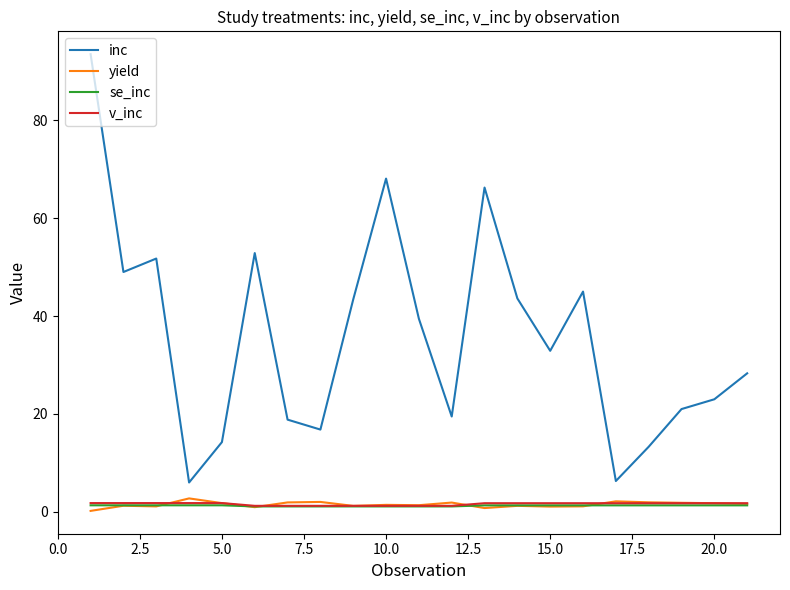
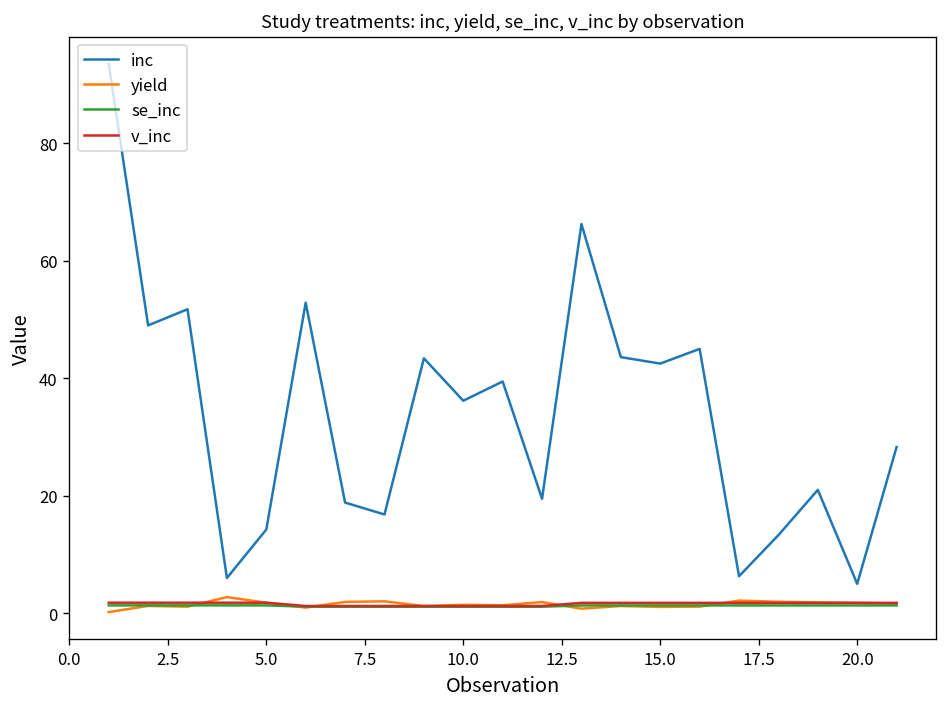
inc, 10.0: 68 -> 36
inc, 15.0: 33 -> 43
inc, 20.0: 23 -> 5
